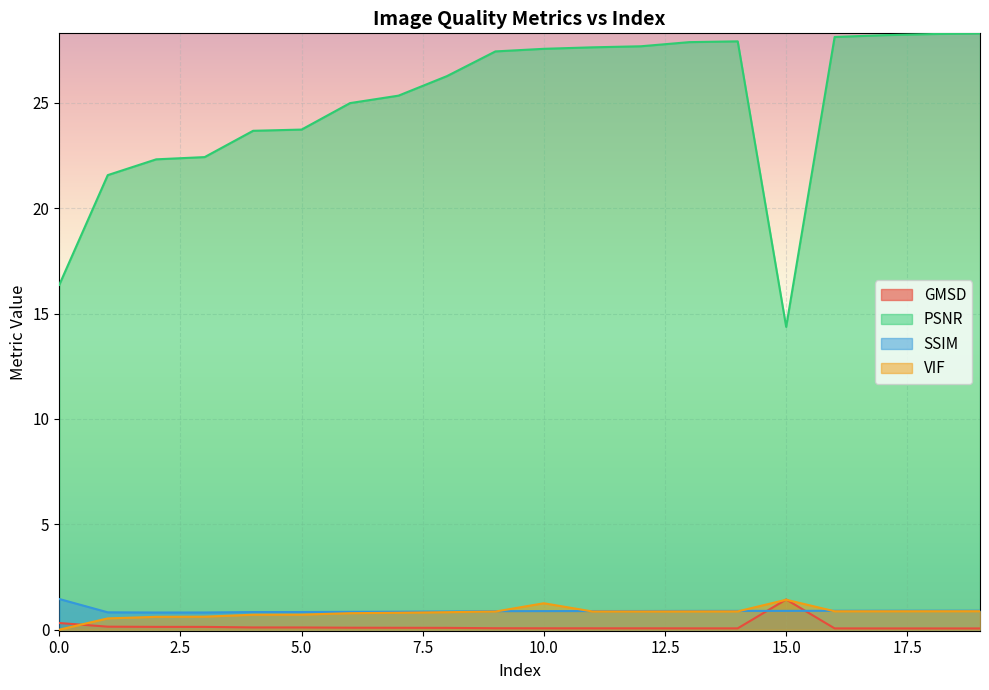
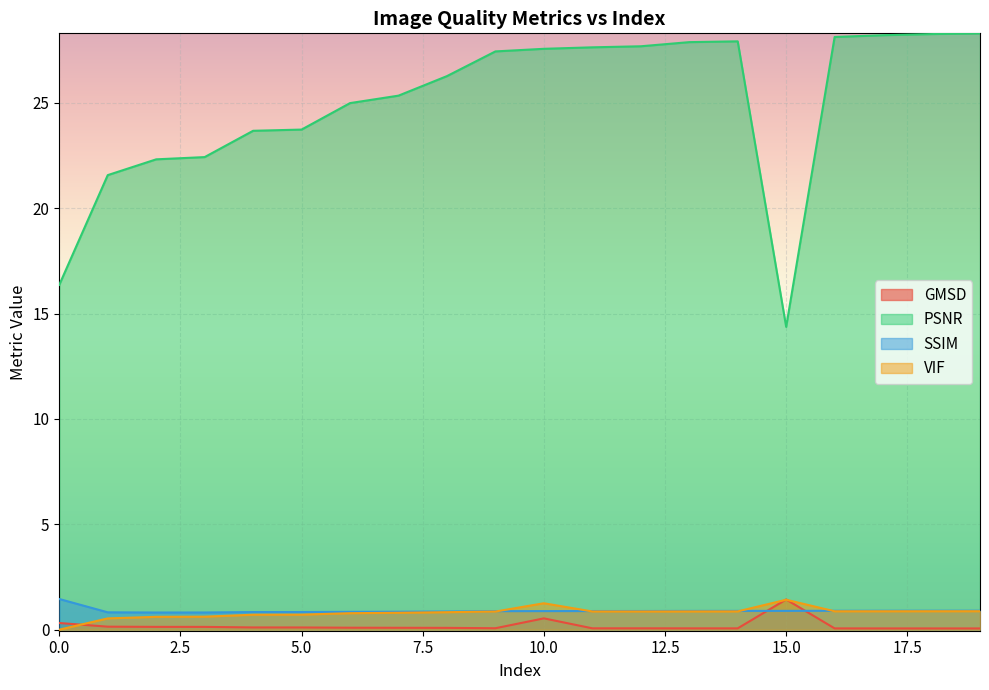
GMSD, 10.0: 0.1 -> 0.5
